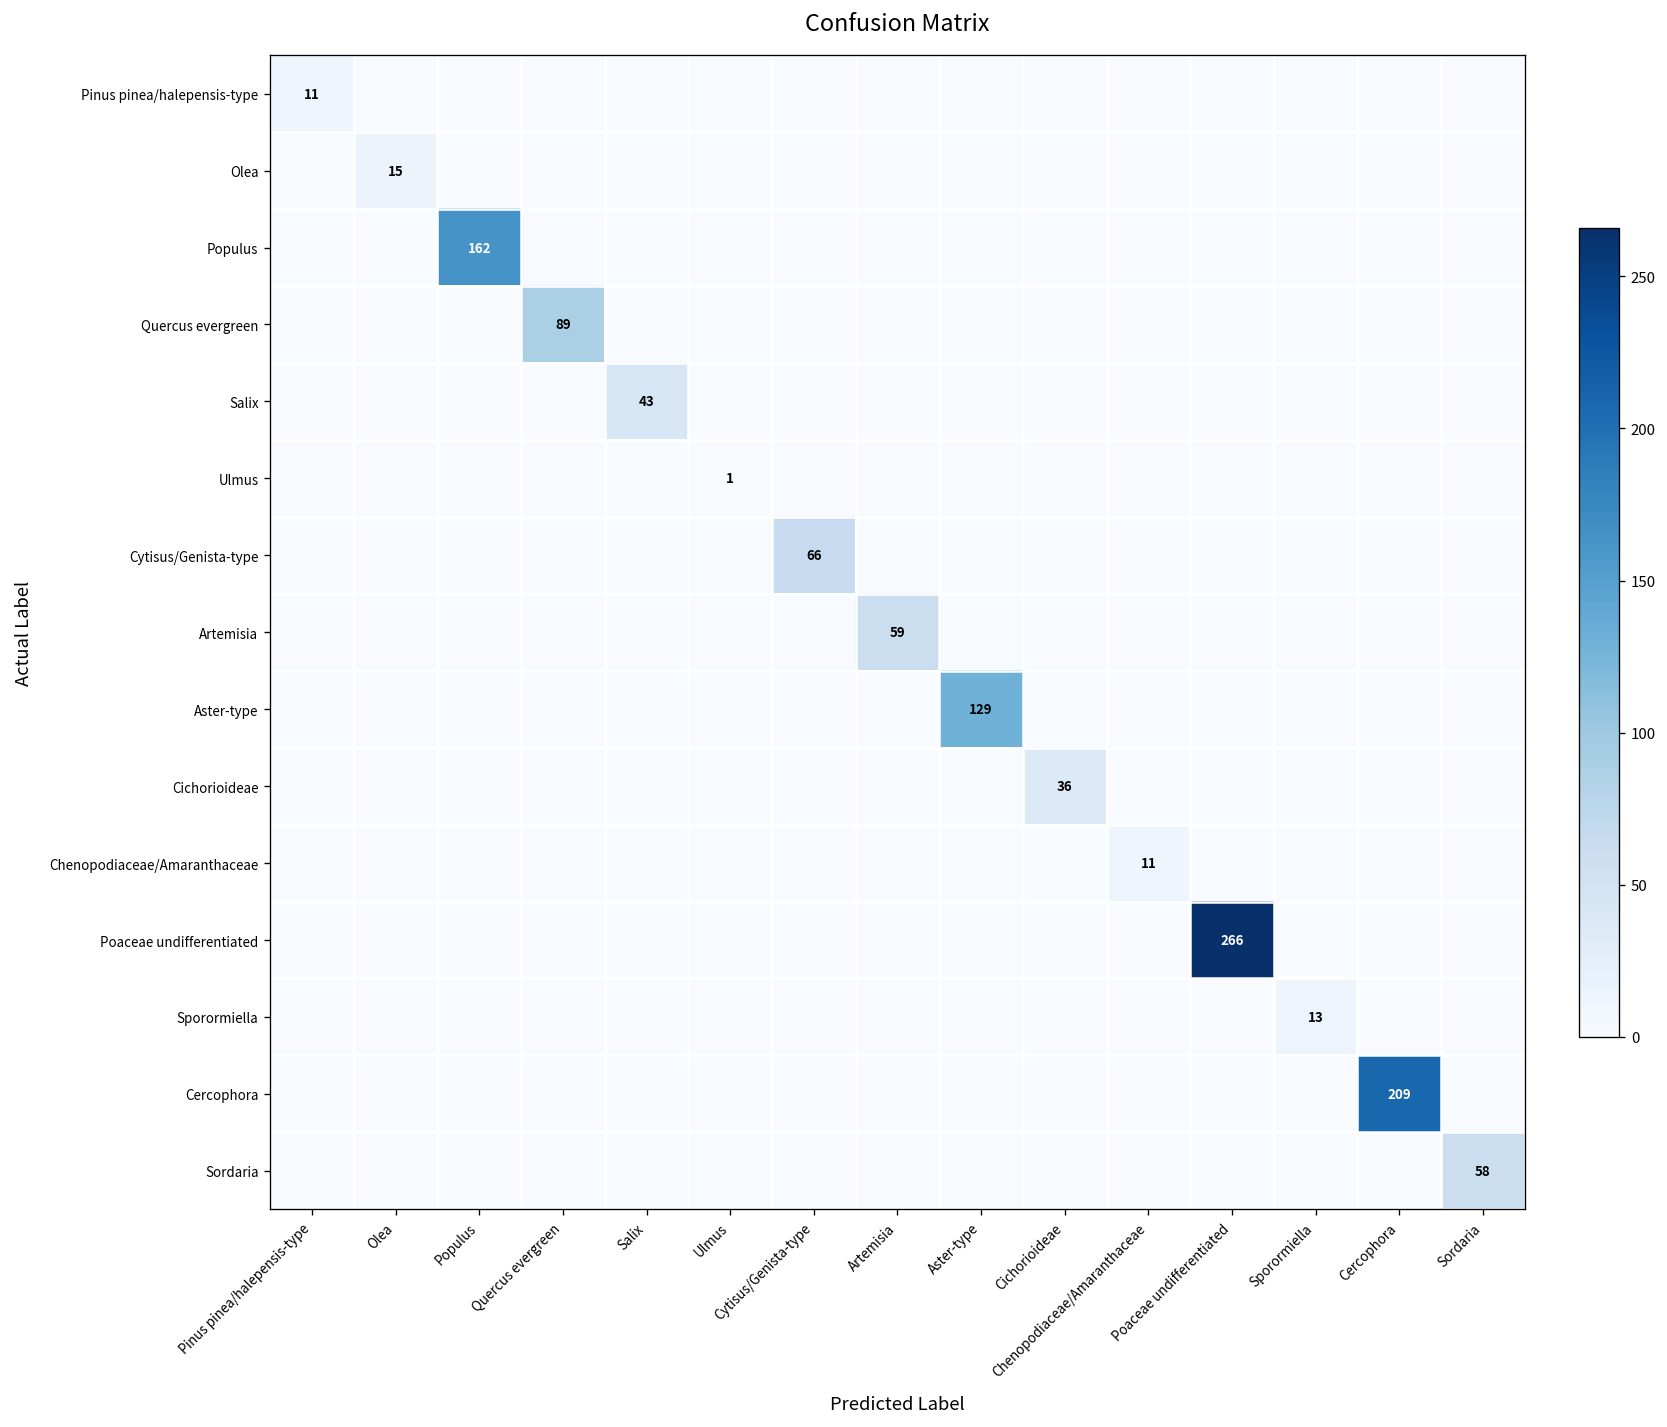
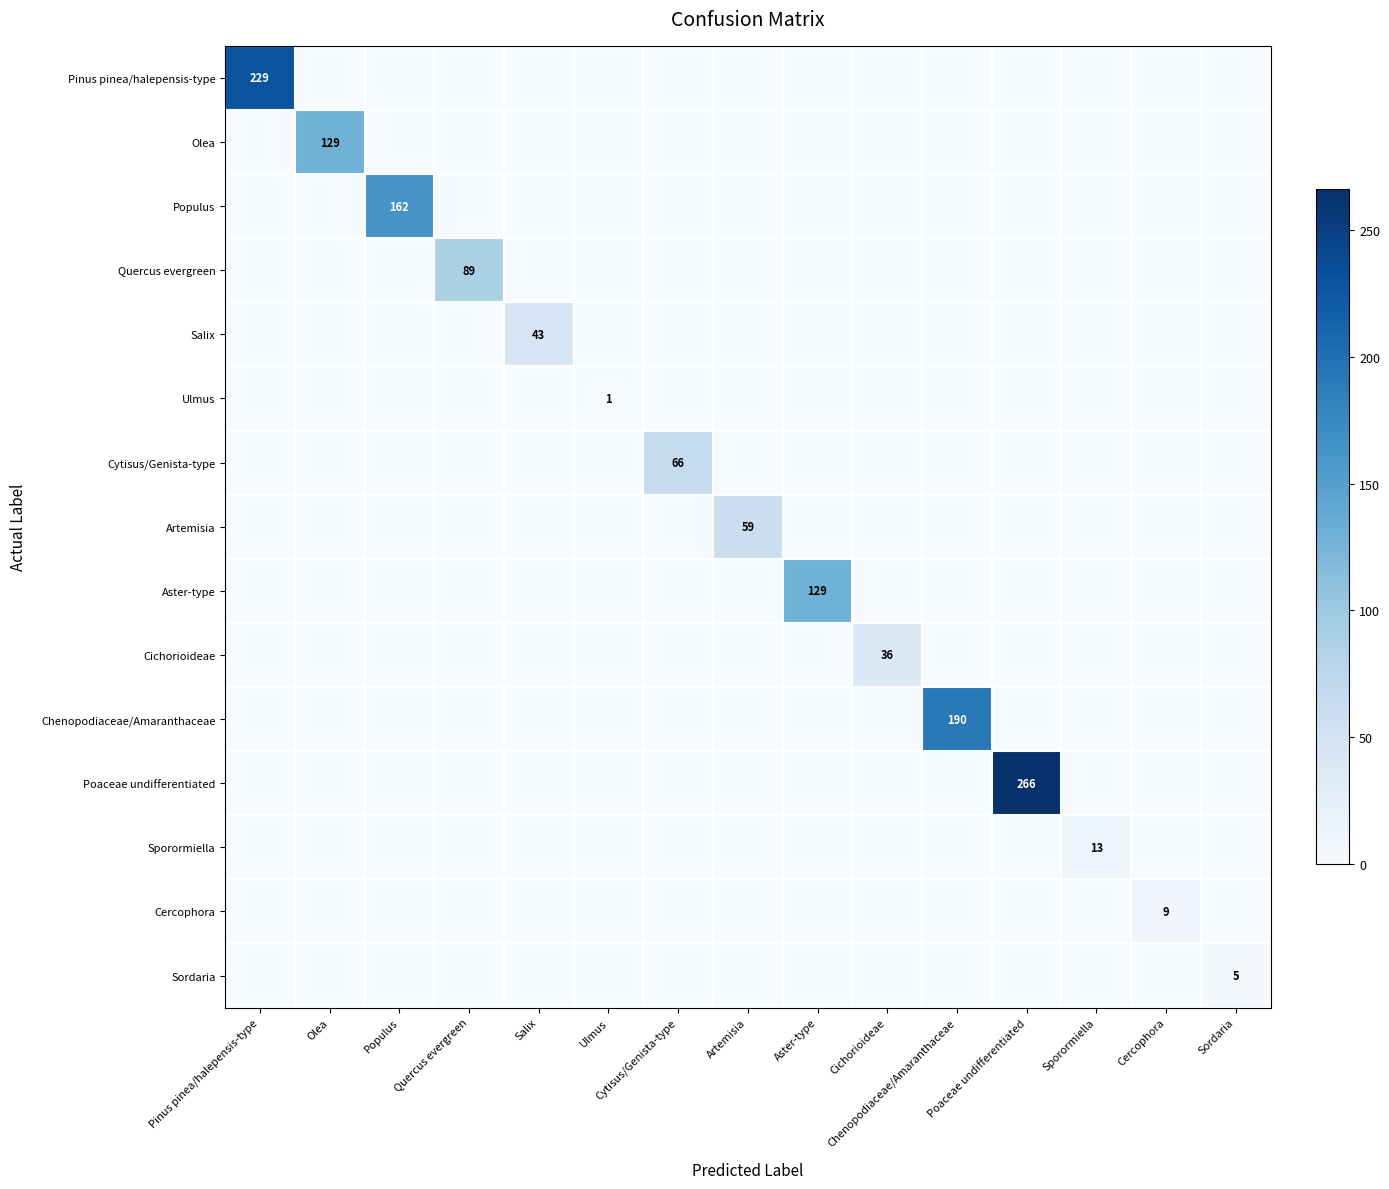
Pinus pinea/halepensis-type, Pinus pinea/halepensis-type: 11 -> 229
Olea, Olea: 15 -> 129
Chenopodiaceae/Amaranthaceae, Chenopodiaceae/Amaranthaceae: 11 -> 190
Cercophora, Cercophora: 209 -> 9
Sordaria, Sordaria: 58 -> 5
